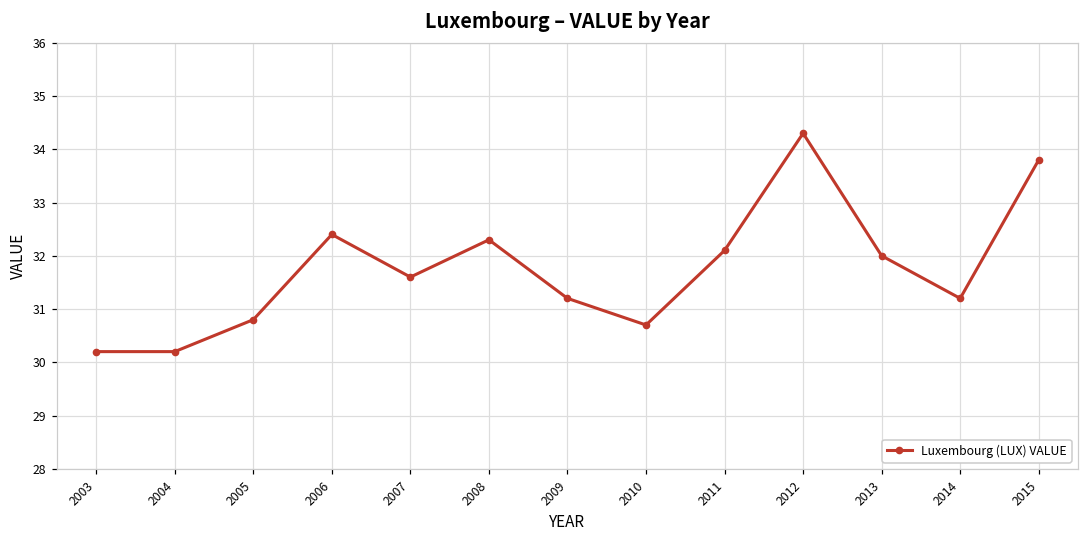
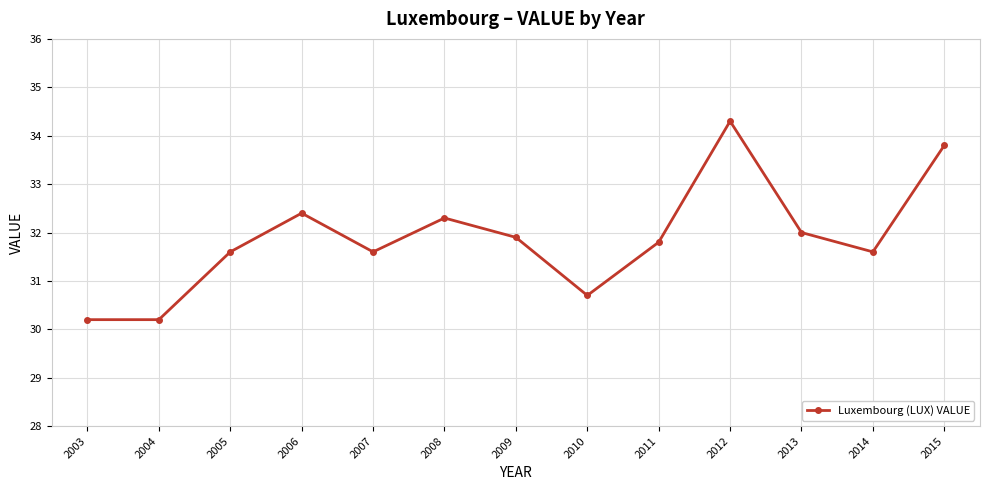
2005: 30.8 -> 31.6
2009: 31.2 -> 31.9
2011: 32.1 -> 31.8
2014: 31.2 -> 31.6
